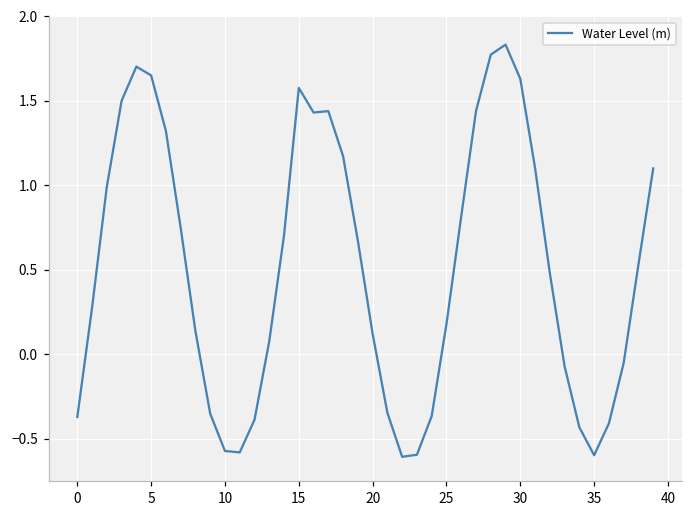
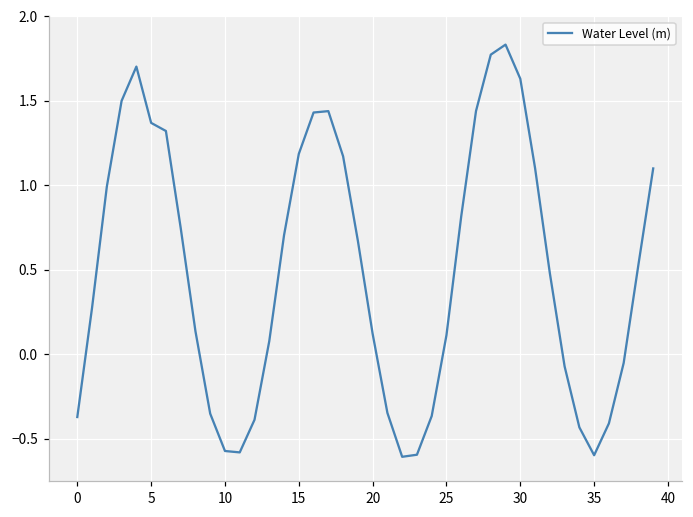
5: 1.65 -> 1.37
15: 1.58 -> 1.19
25: 0.18 -> 0.11
